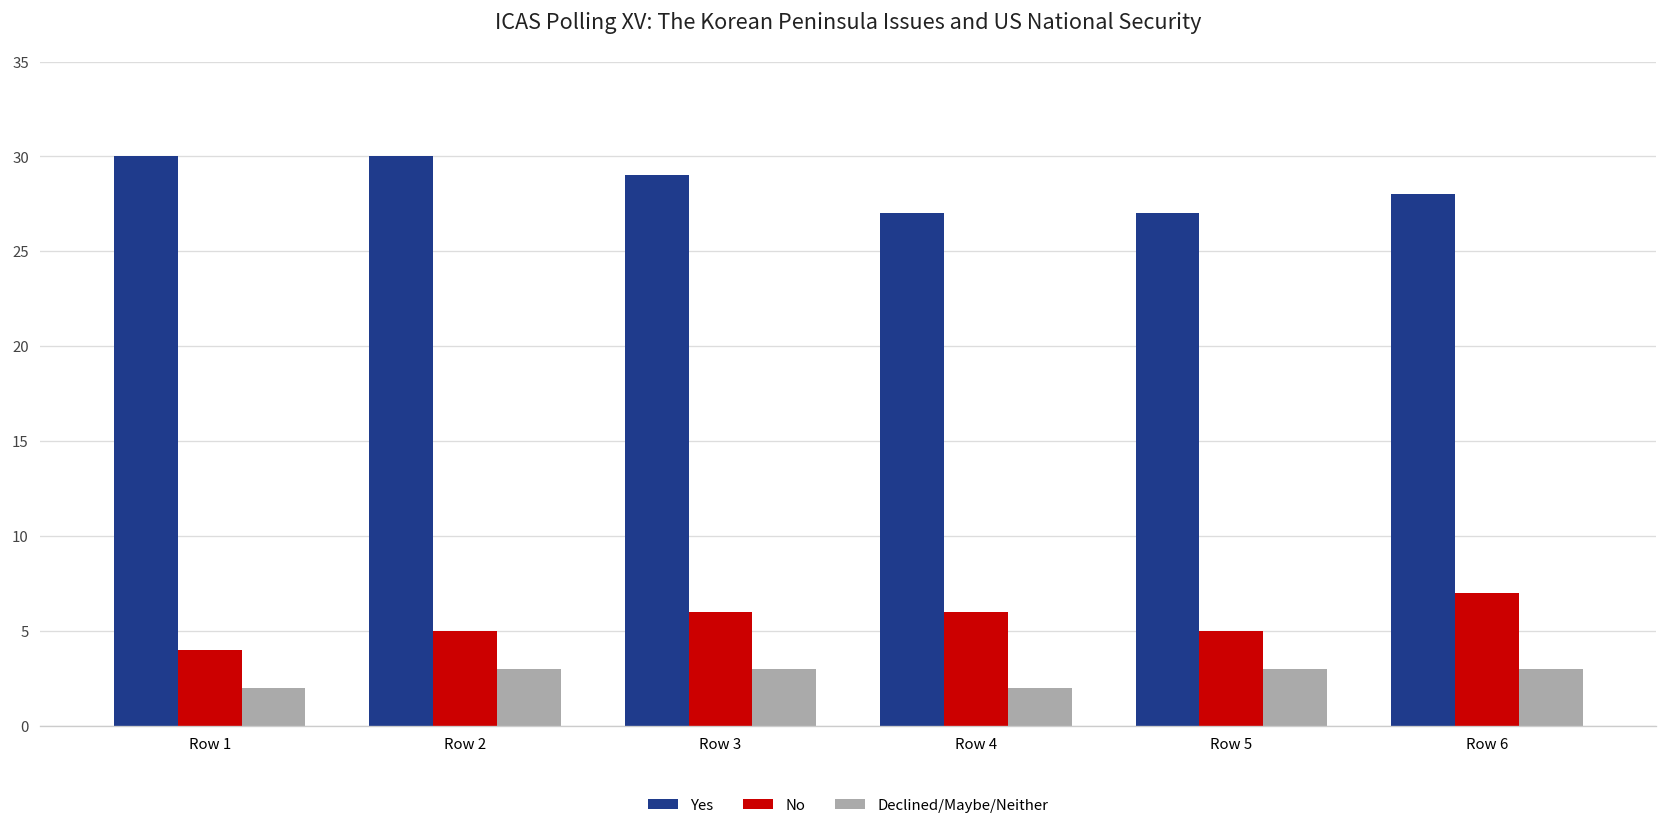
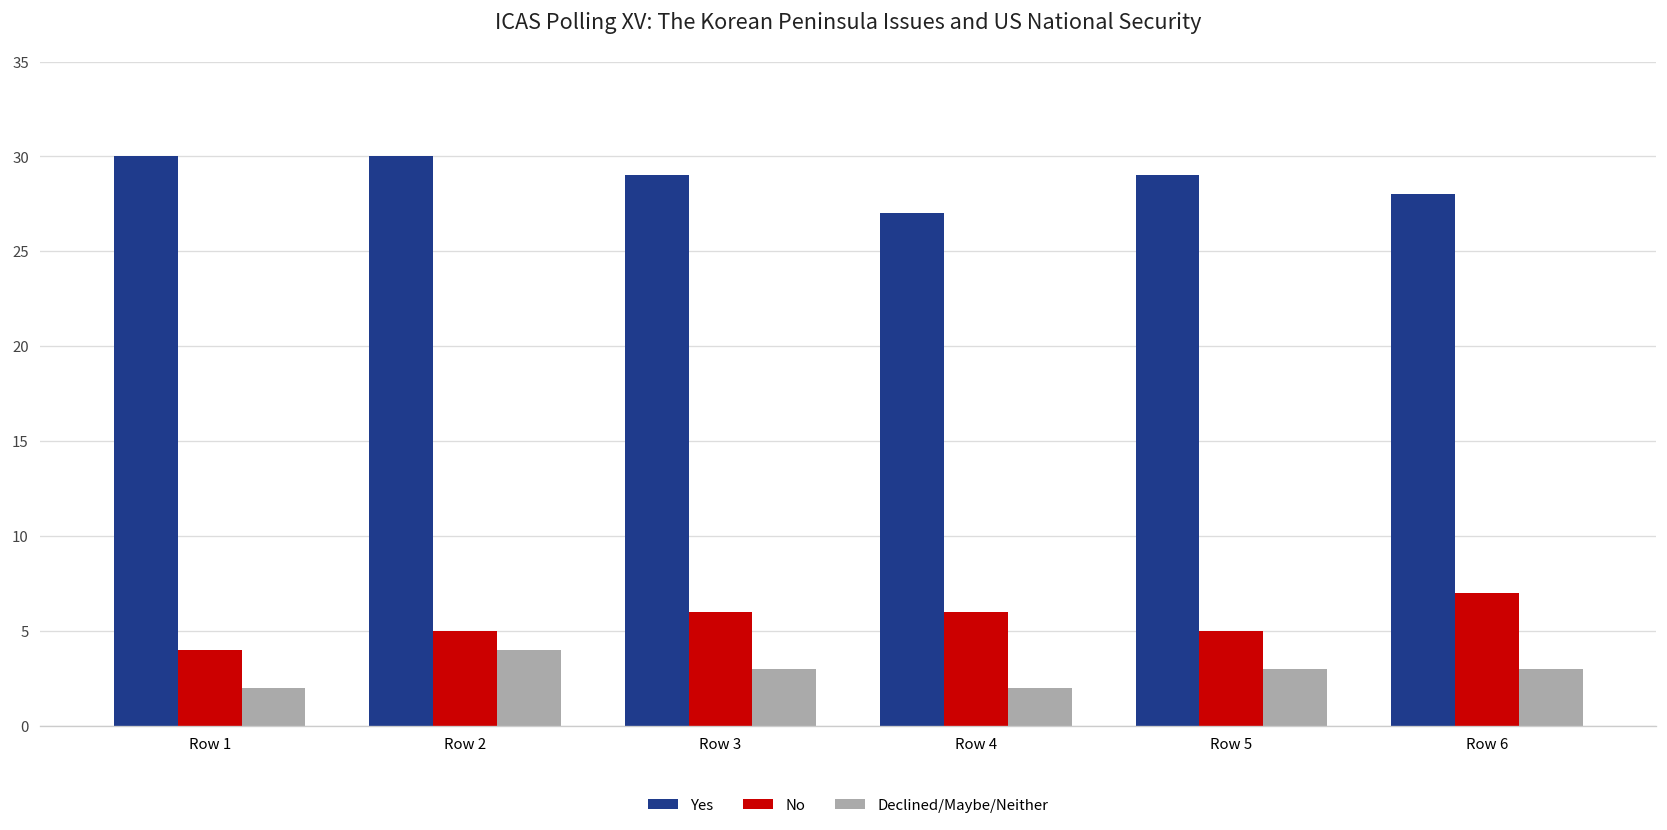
Declined/Maybe/Neither, Row 2: 3 -> 4
Yes, Row 5: 27 -> 29
